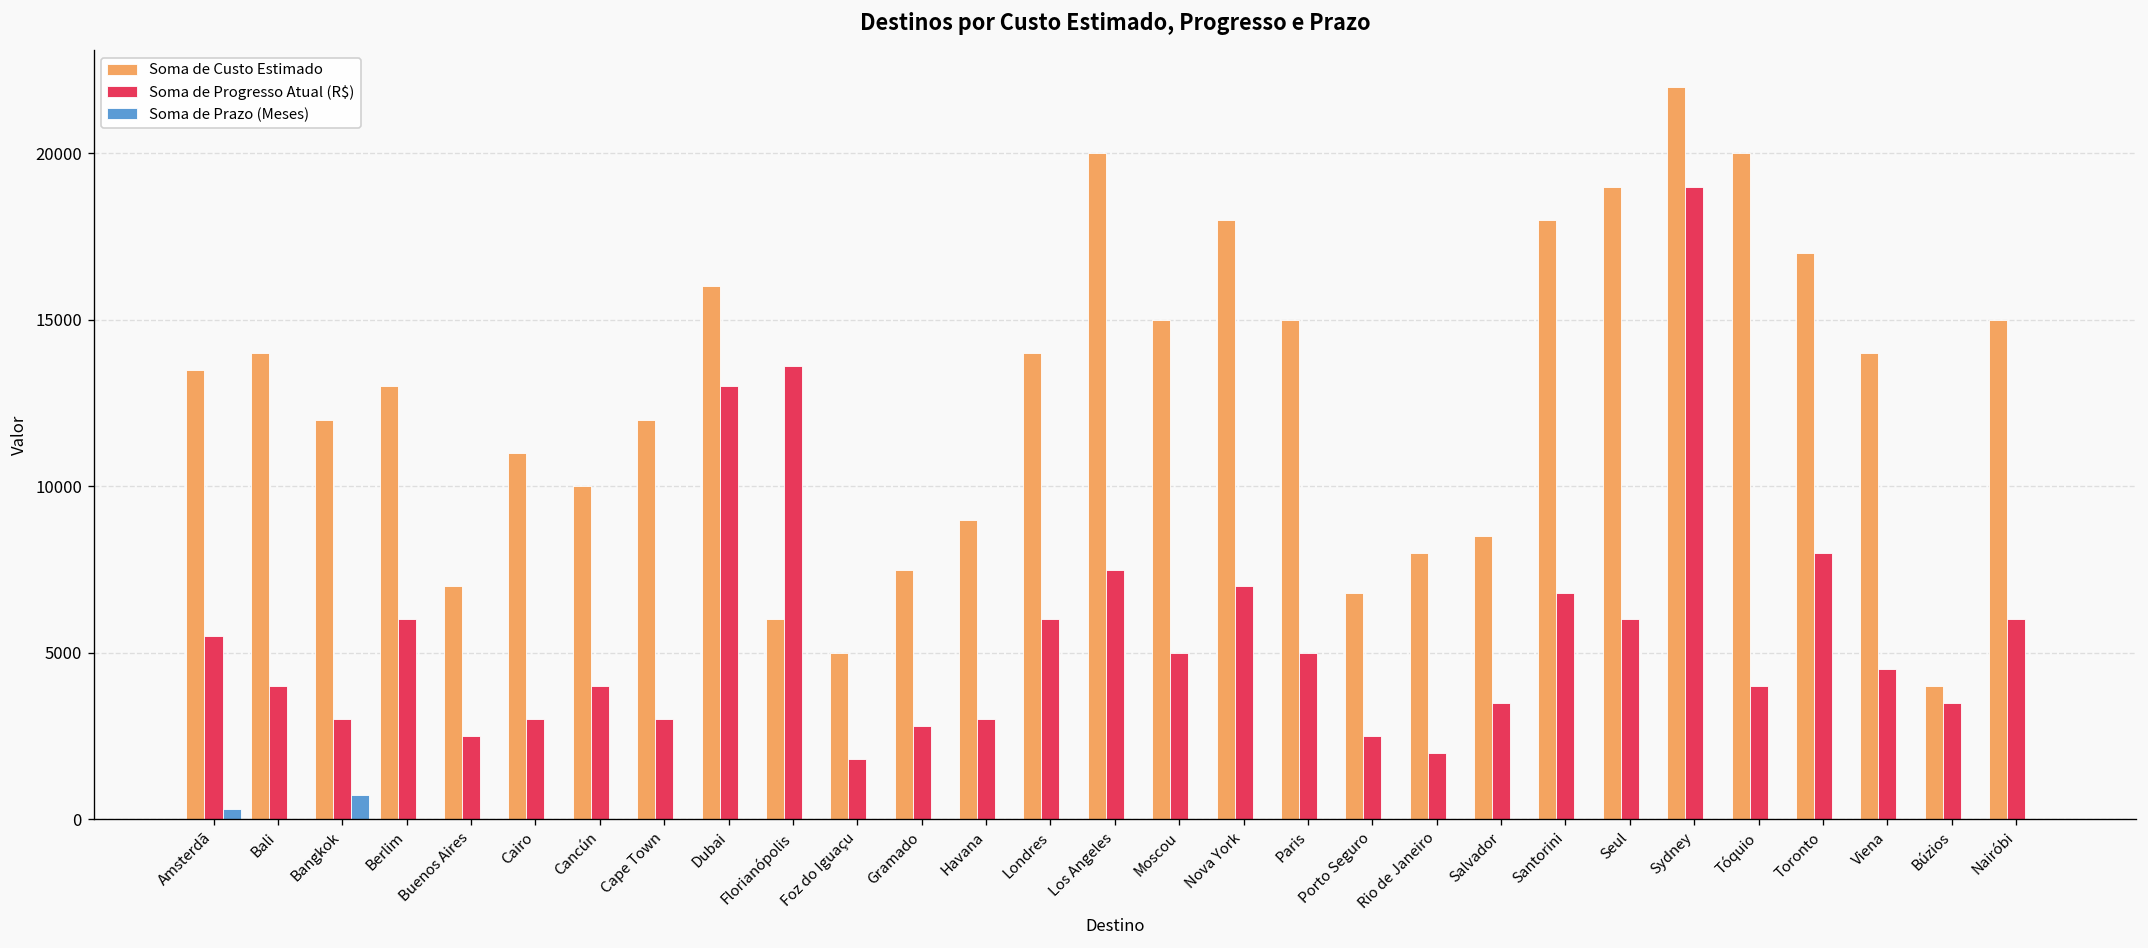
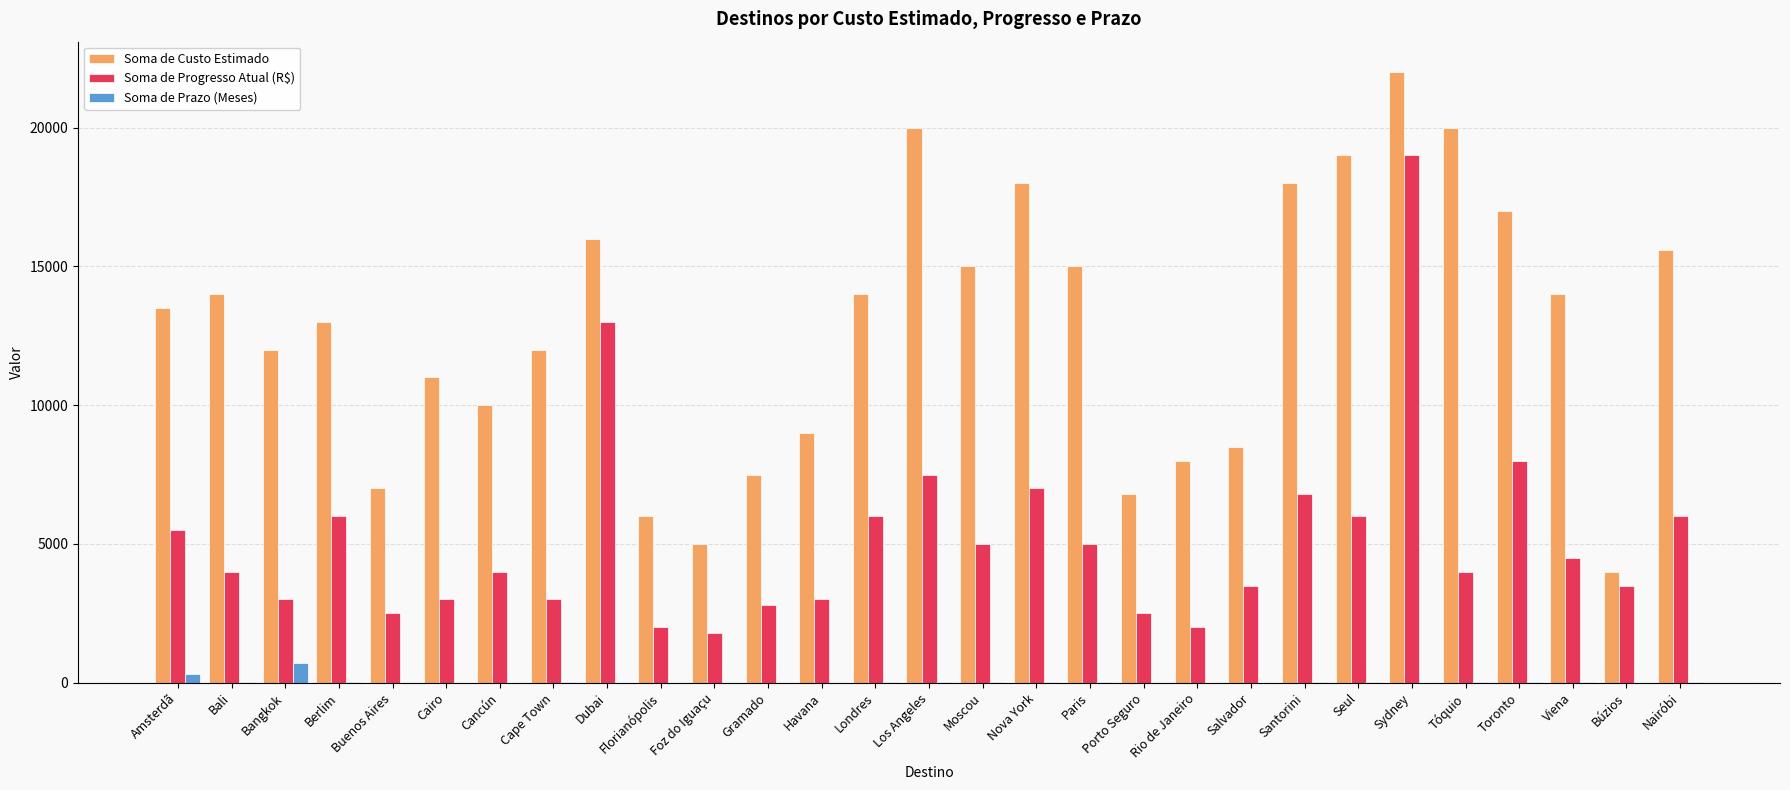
Soma de Progresso Atual (R$), Florianópolis: 13600 -> 2000
Soma de Custo Estimado, Nairóbi: 15000 -> 15600
